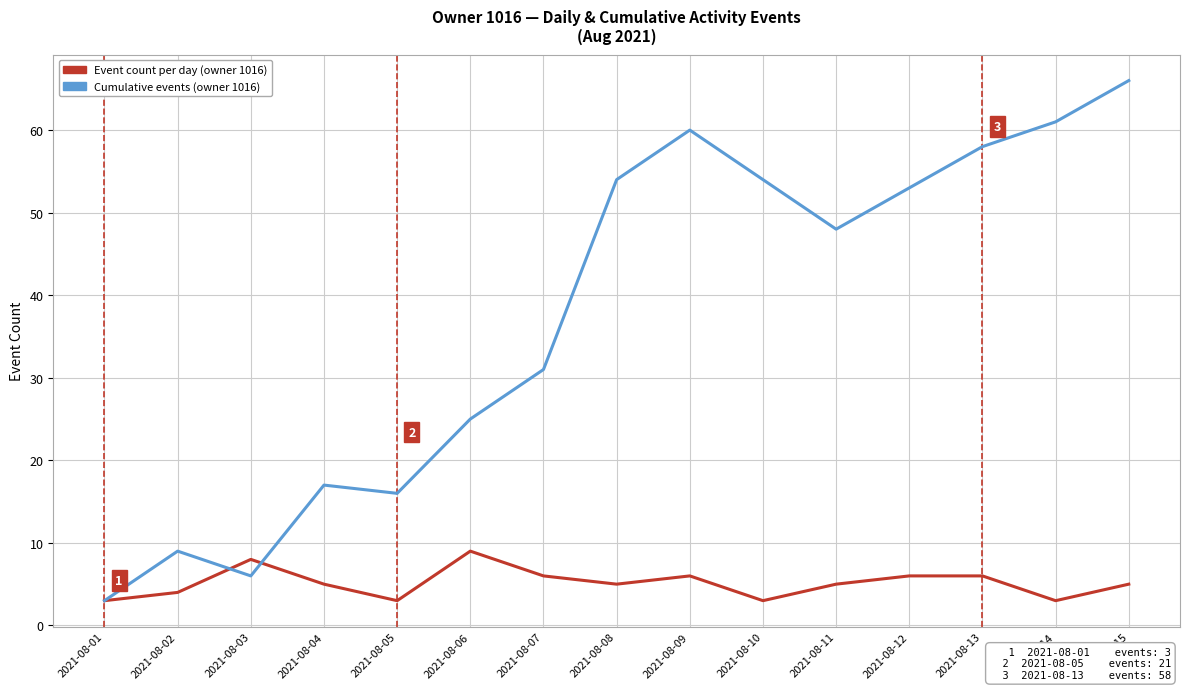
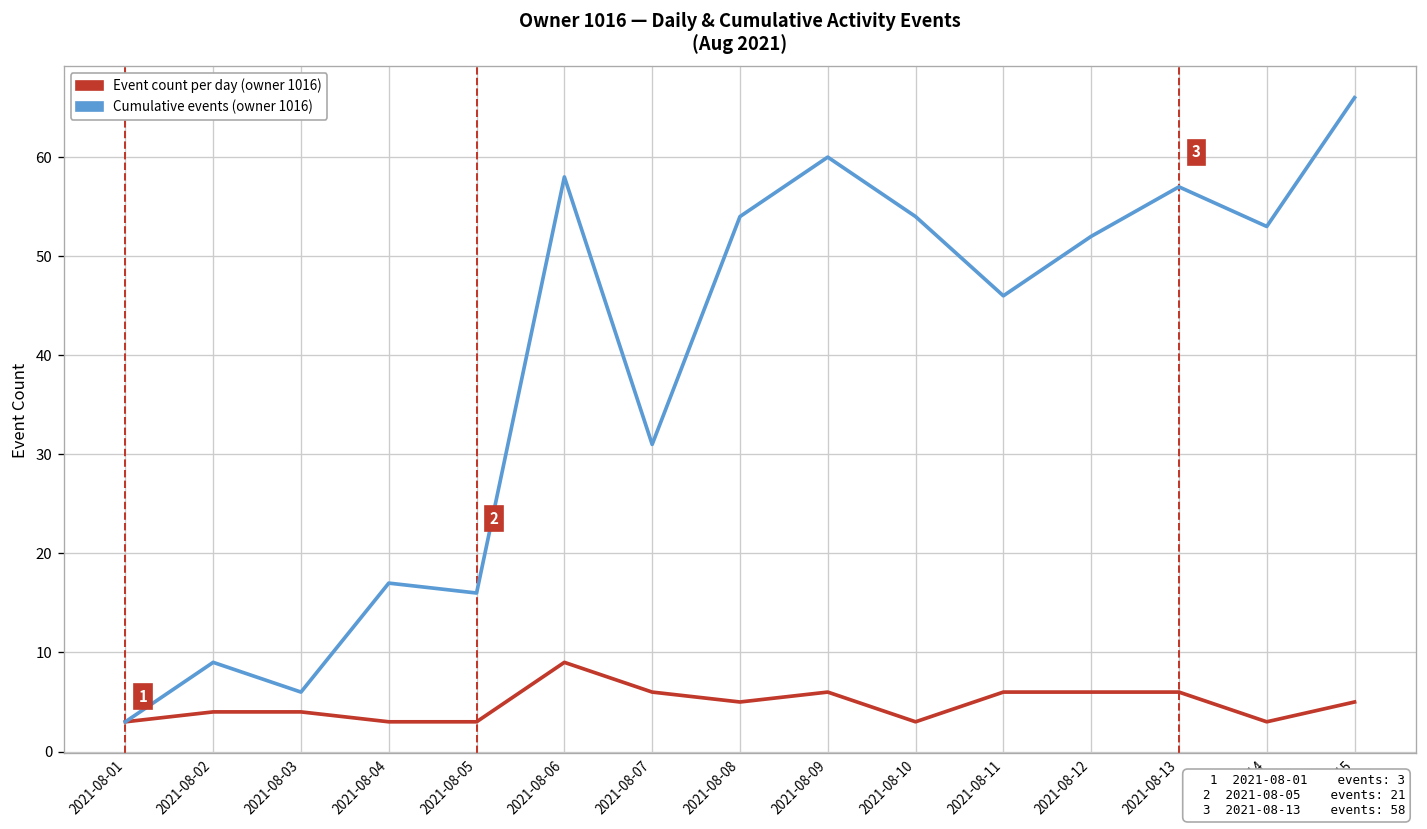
Event count per day (owner 1016), 2021-08-03: 8 -> 4
Event count per day (owner 1016), 2021-08-04: 5 -> 3
Cumulative events (owner 1016), 2021-08-06: 25 -> 58
Event count per day (owner 1016), 2021-08-11: 5 -> 6
Cumulative events (owner 1016), 2021-08-11: 48 -> 46
Cumulative events (owner 1016), 2021-08-12: 53 -> 52
Cumulative events (owner 1016), 2021-08-13: 58 -> 57
Cumulative events (owner 1016), 2021-08-14: 61 -> 53
